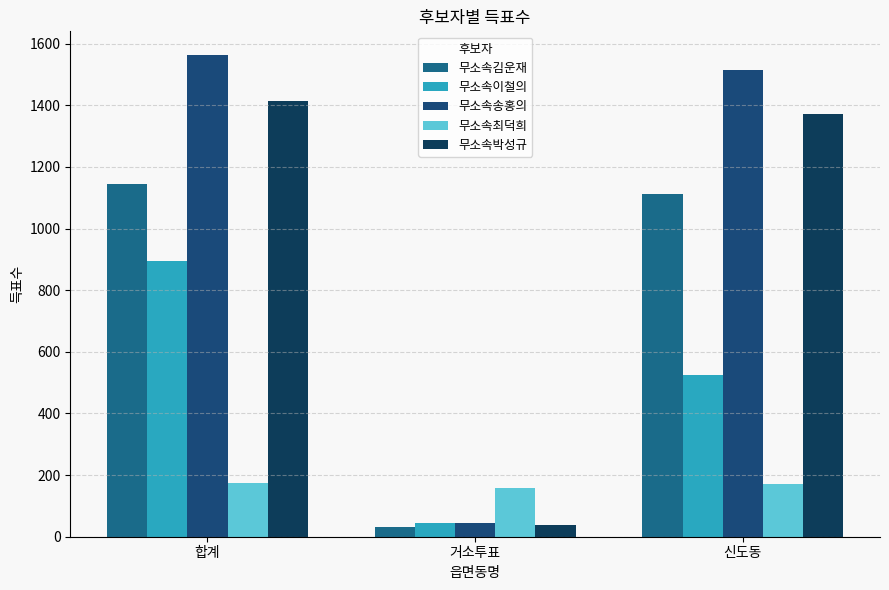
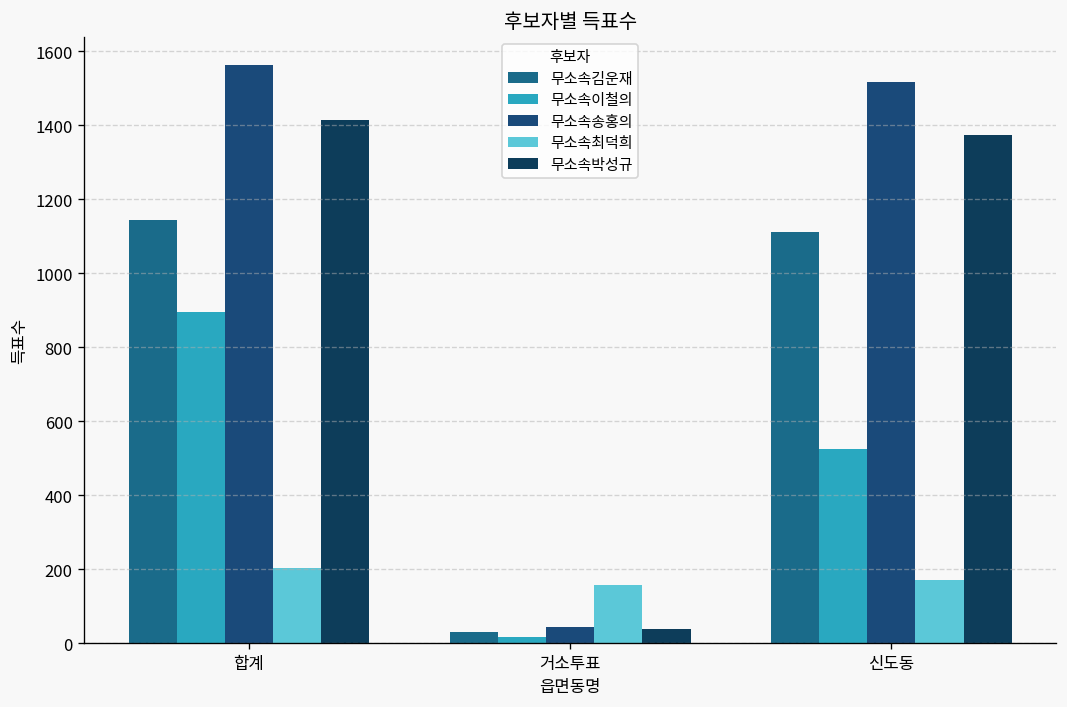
무소속최덕희, 합계: 180 -> 200
무소속이철의, 거소투표: 40 -> 20
